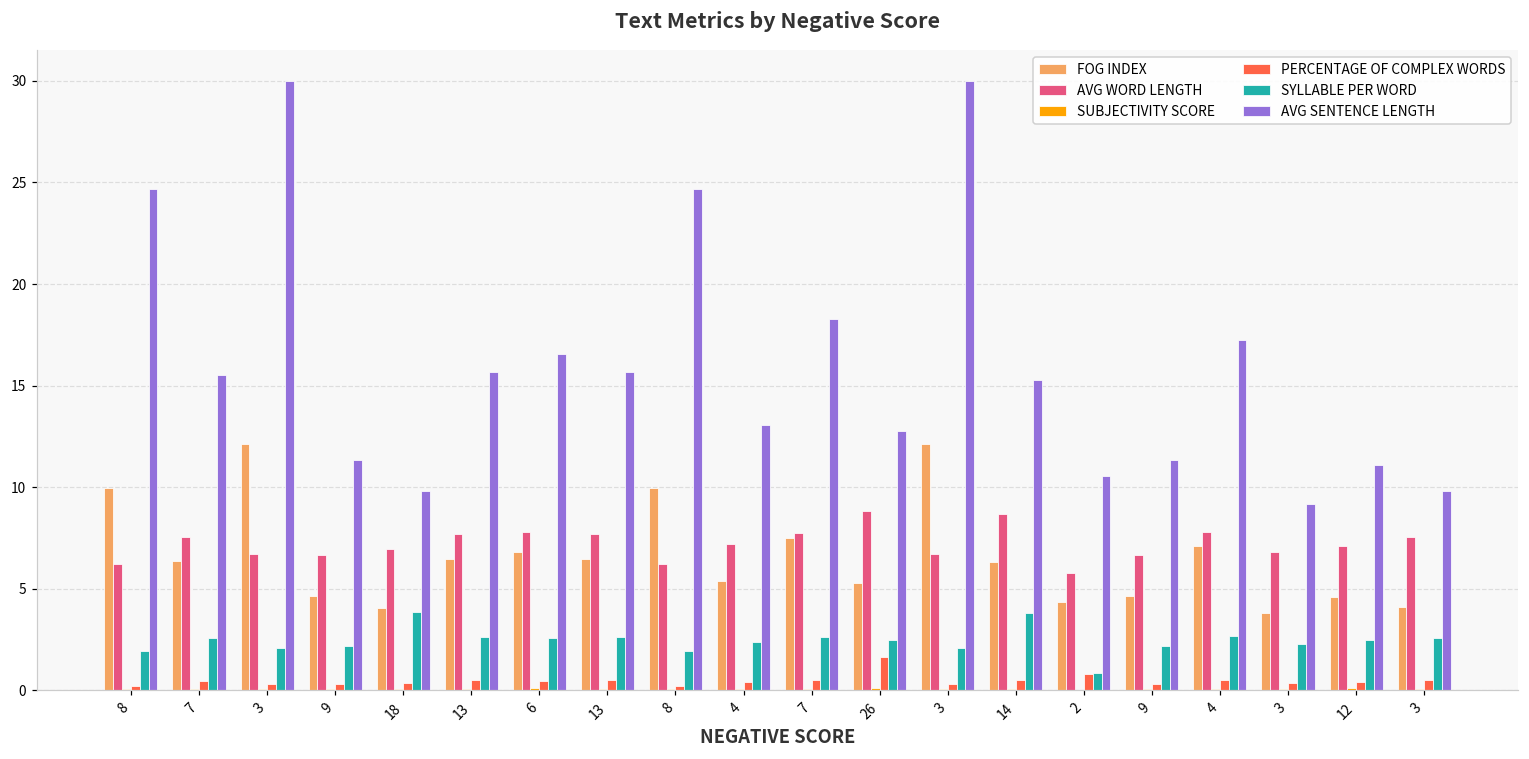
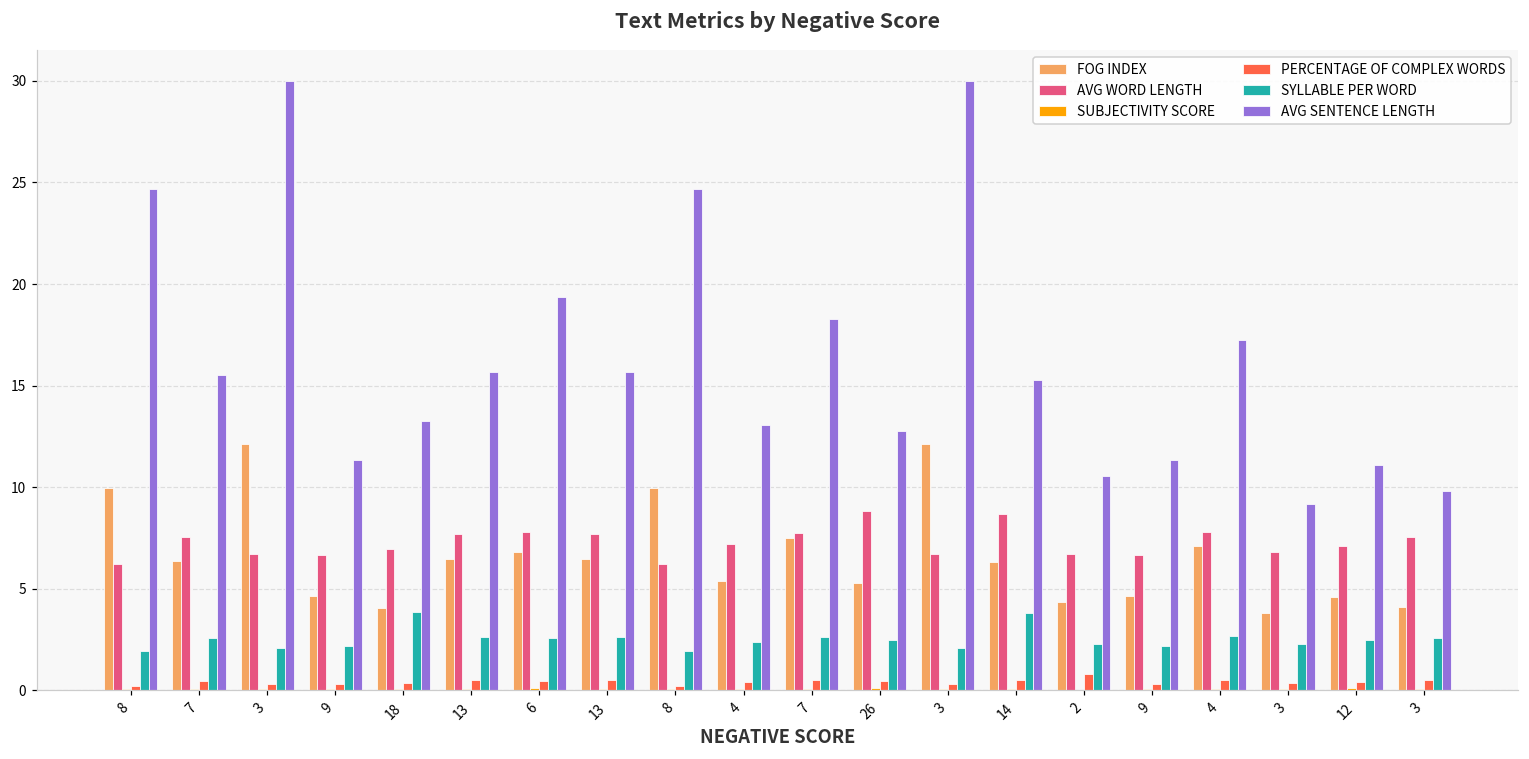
AVG SENTENCE LENGTH, 18: 9.8 -> 13.3
AVG SENTENCE LENGTH, 6: 16.6 -> 19.4
PERCENTAGE OF COMPLEX WORDS, 26: 1.7 -> 0.4
AVG WORD LENGTH, 2: 5.8 -> 6.7
SYLLABLE PER WORD, 2: 0.9 -> 2.3
